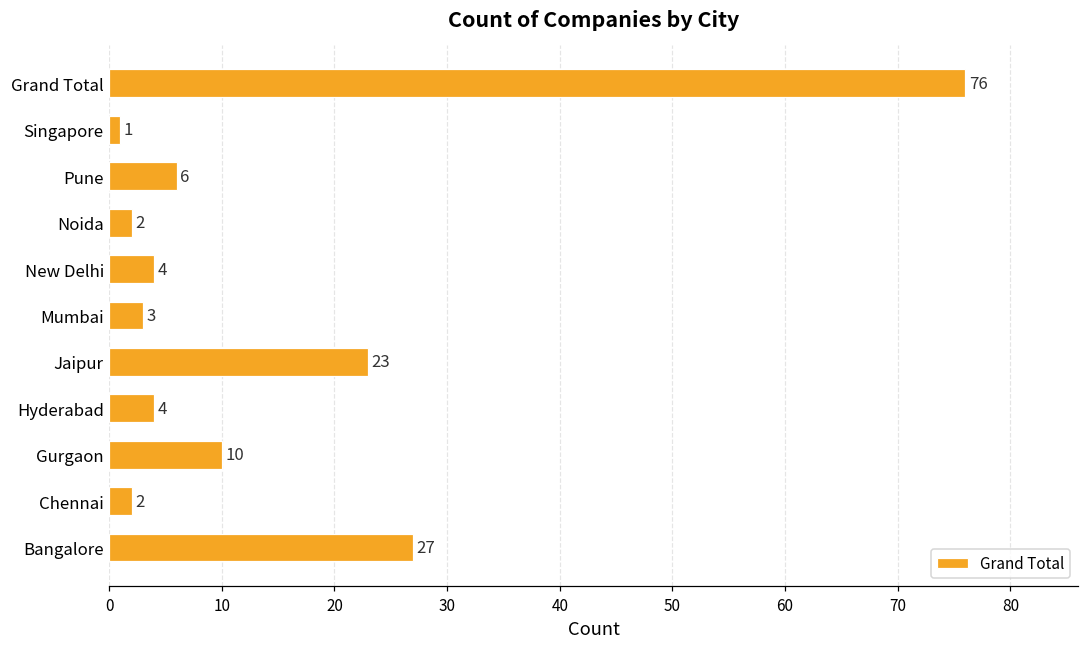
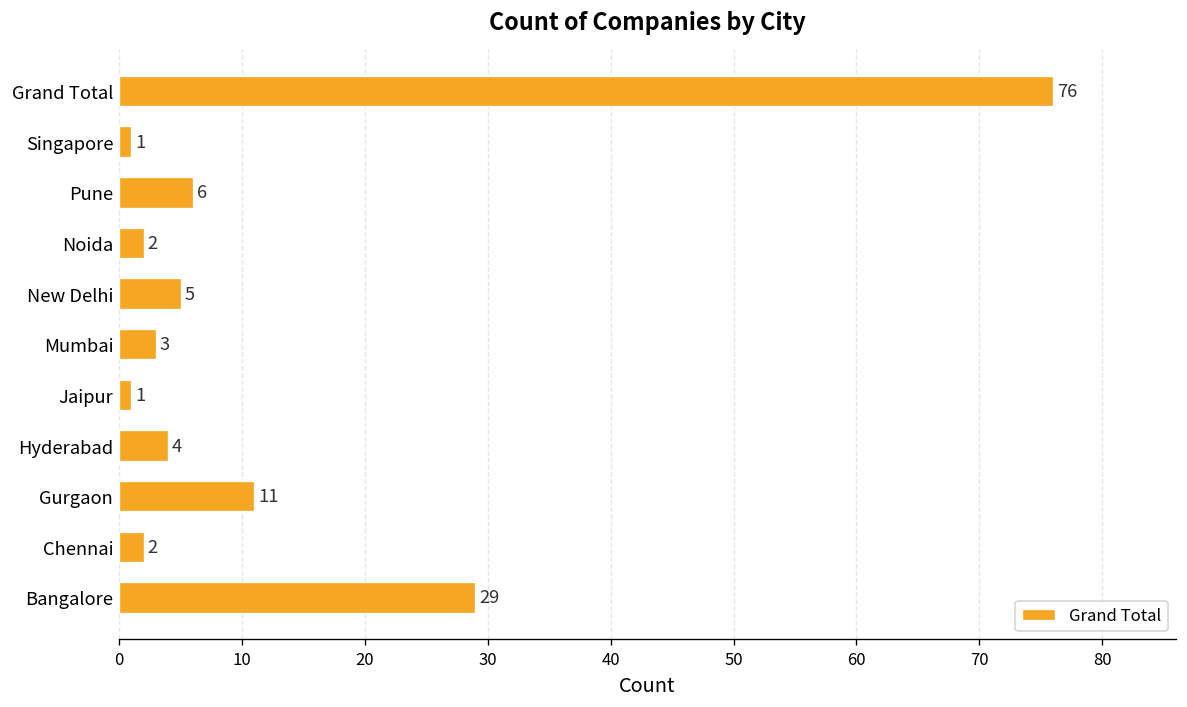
New Delhi: 4 -> 5
Jaipur: 23 -> 1
Gurgaon: 10 -> 11
Bangalore: 27 -> 29
